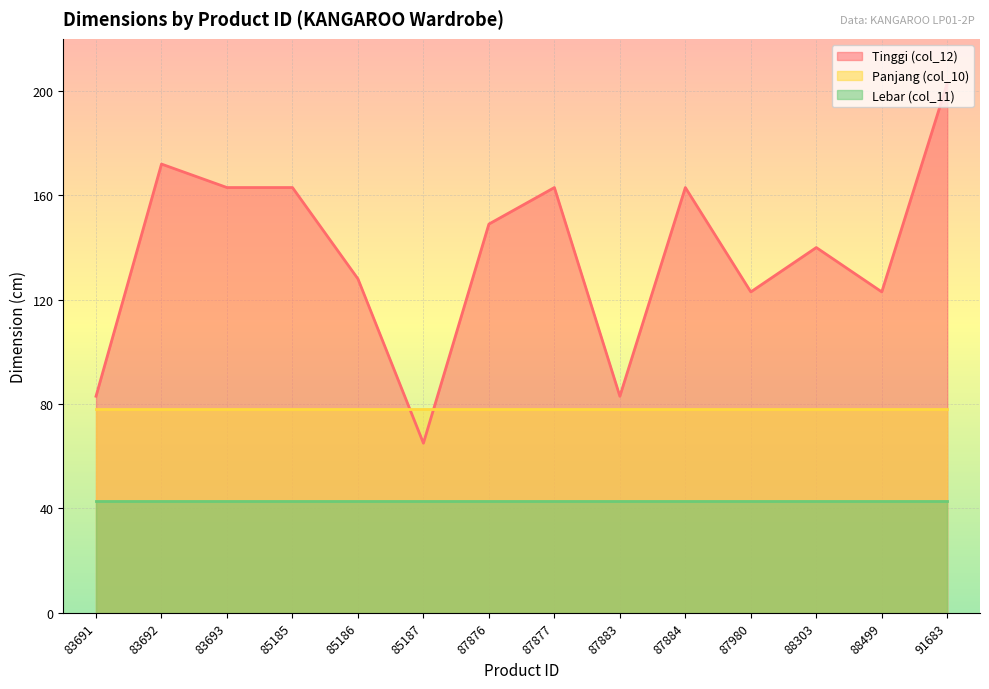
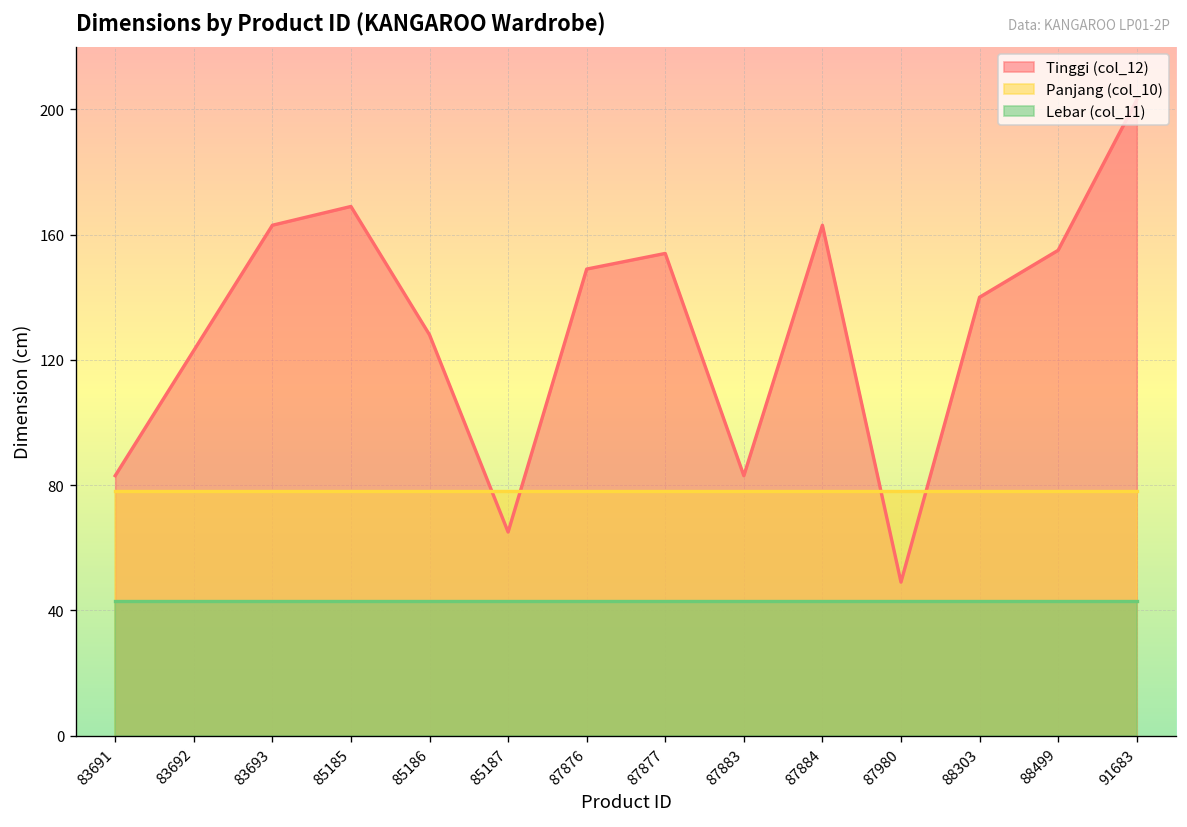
Tinggi (col_12), 83692: 172 -> 123
Tinggi (col_12), 85185: 163 -> 169
Tinggi (col_12), 87877: 163 -> 154
Tinggi (col_12), 87980: 123 -> 49
Tinggi (col_12), 88499: 123 -> 155
